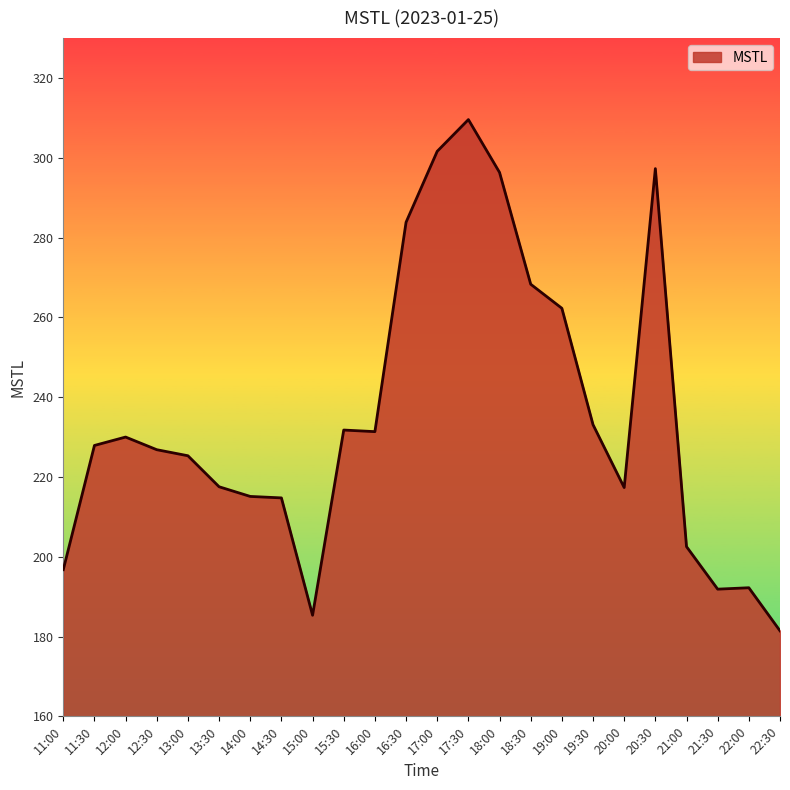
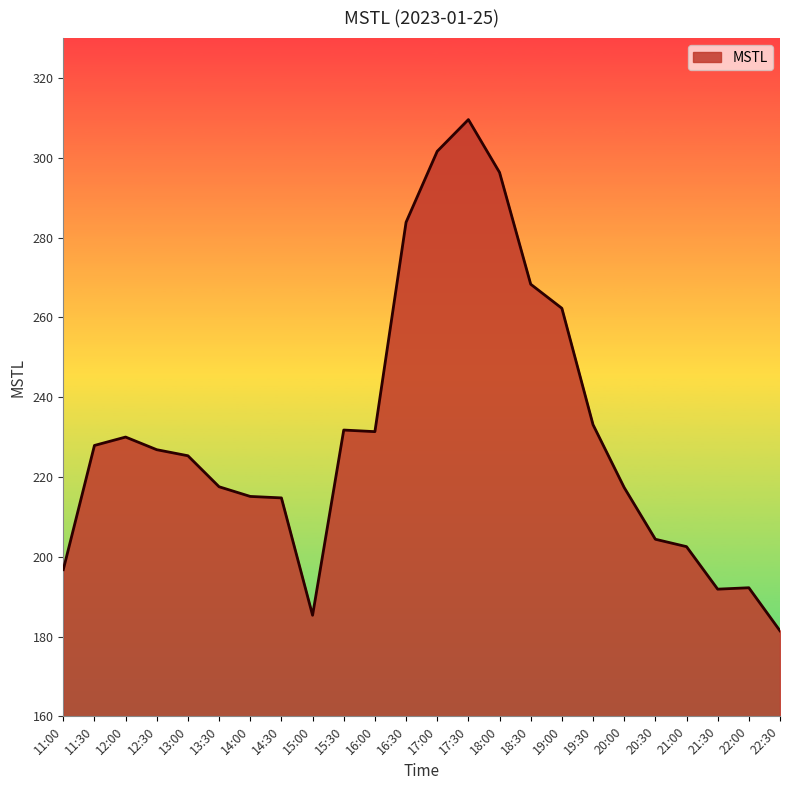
20:30: 297 -> 204
